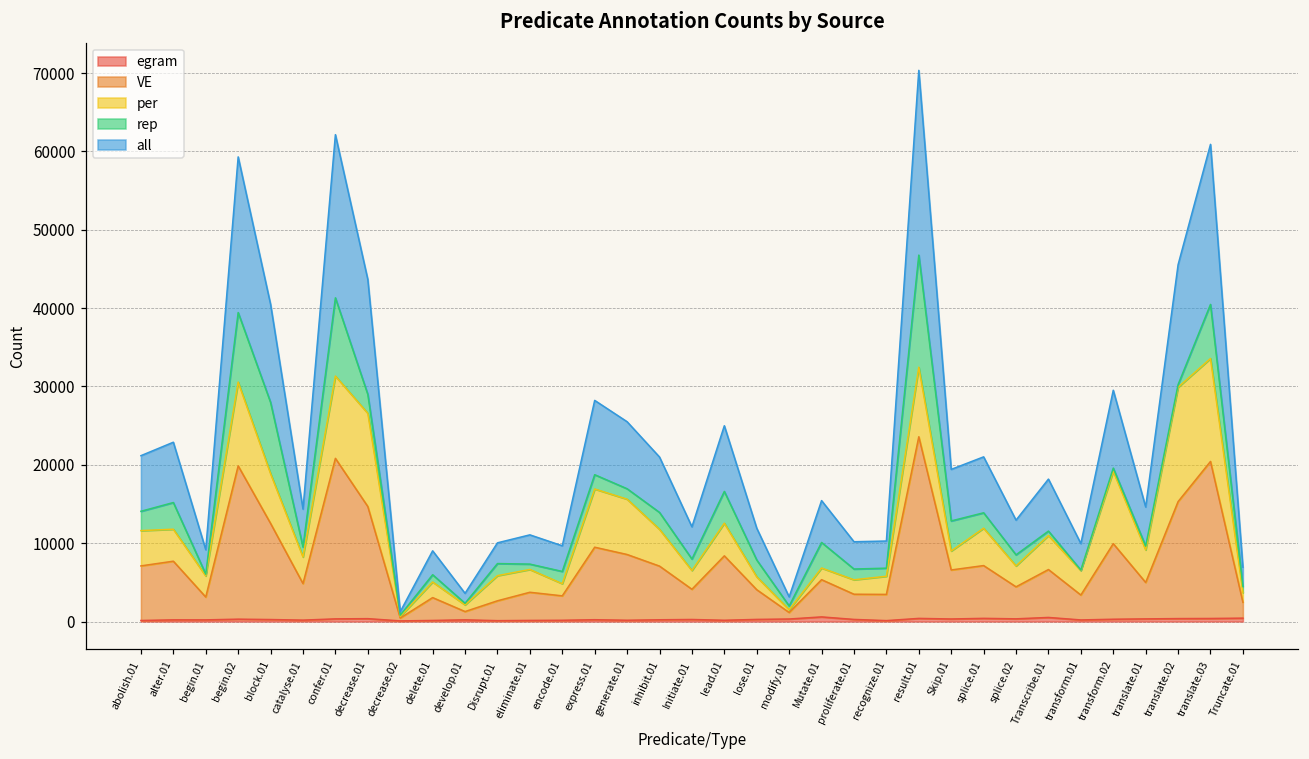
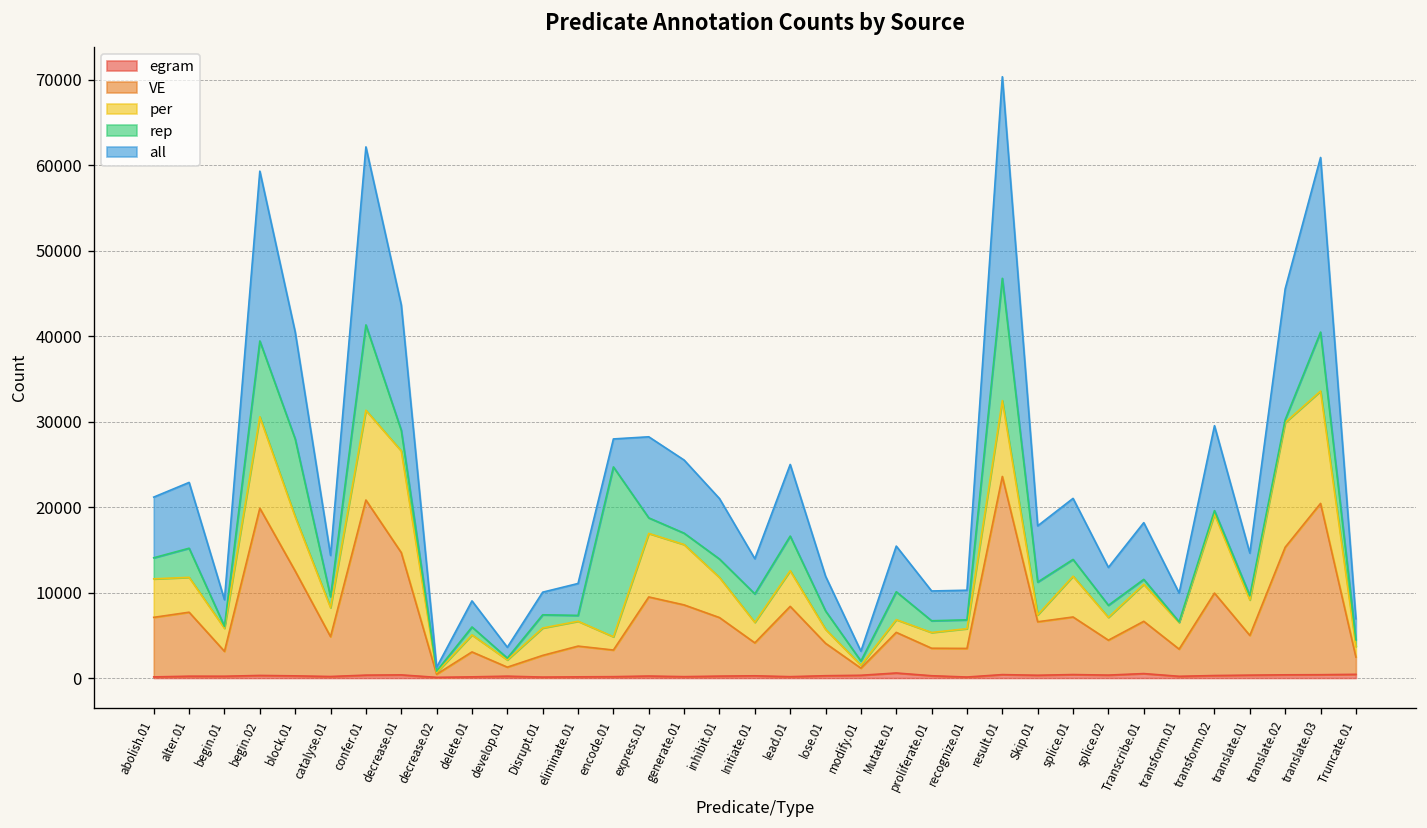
rep, encode.01: 2000 -> 20000
rep, Initiate.01: 1000 -> 3000
per, Skip.01: 2000 -> 1000
